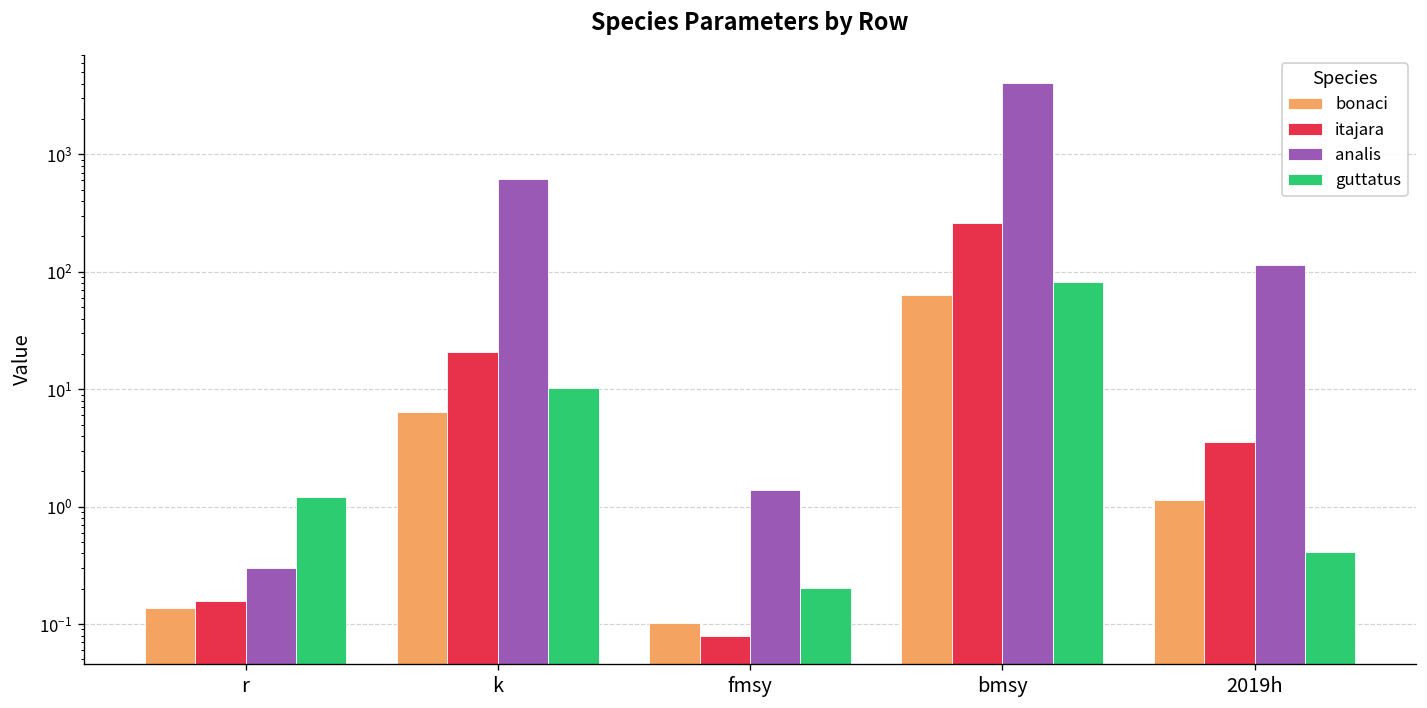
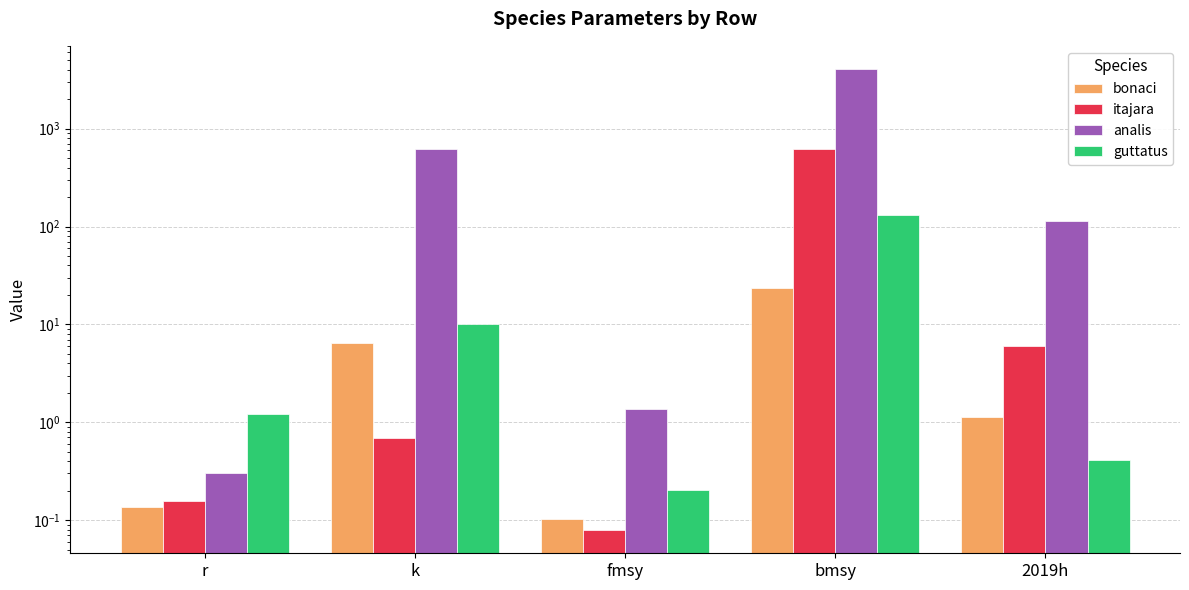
itajara, k: 21 -> 0.7
bonaci, bmsy: 60 -> 24
itajara, bmsy: 260 -> 600
guttatus, bmsy: 80 -> 130
itajara, 2019h: 3.6 -> 6
